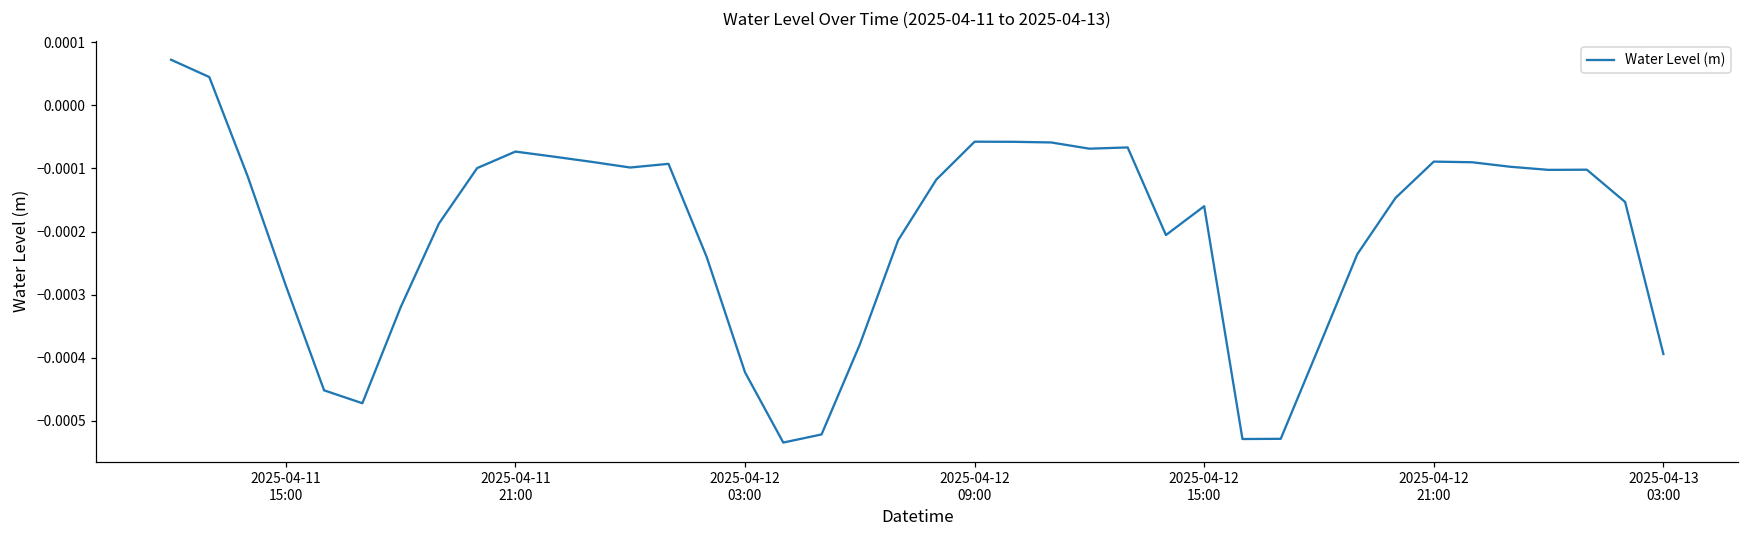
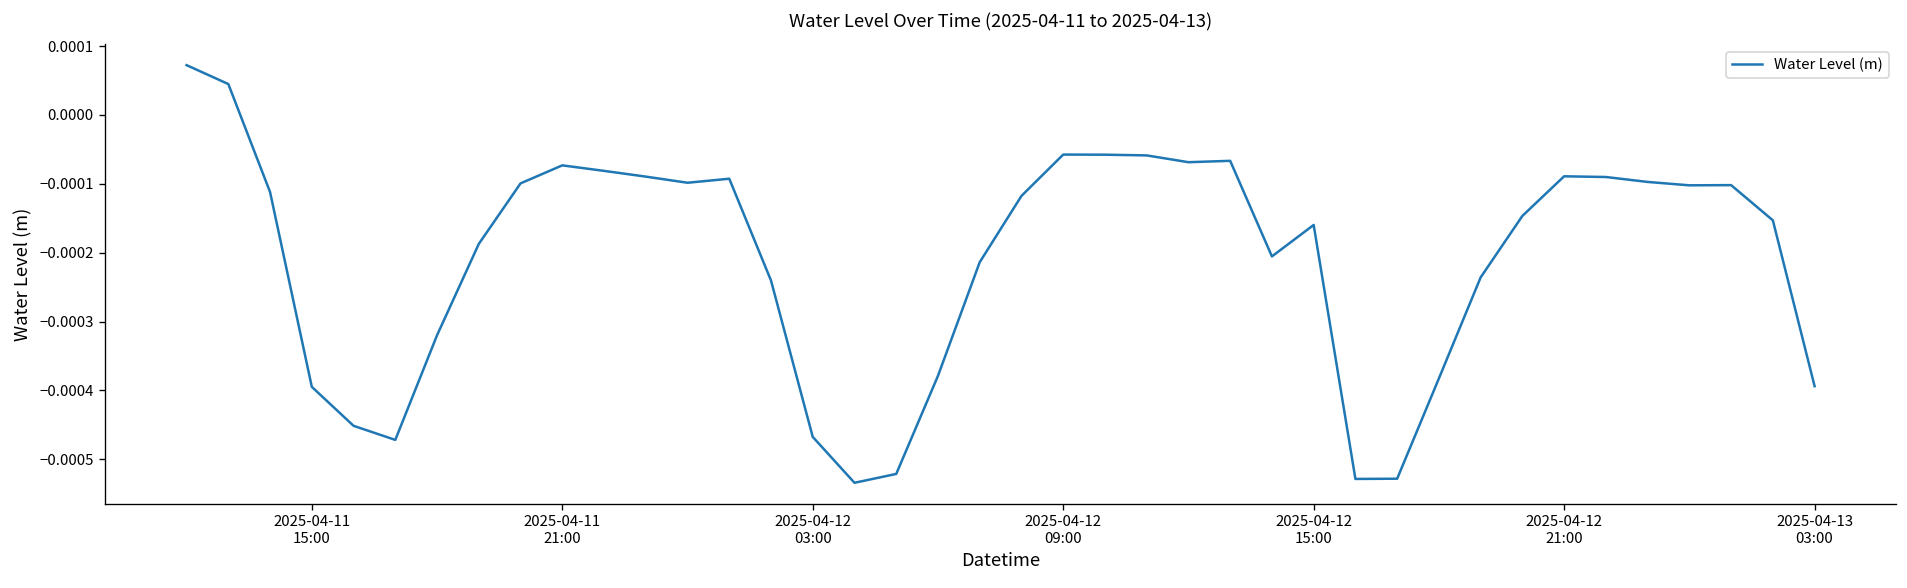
2025-04-11 15:00: -0.00029 -> -0.00039
2025-04-12 03:00: -0.00042 -> -0.00047
